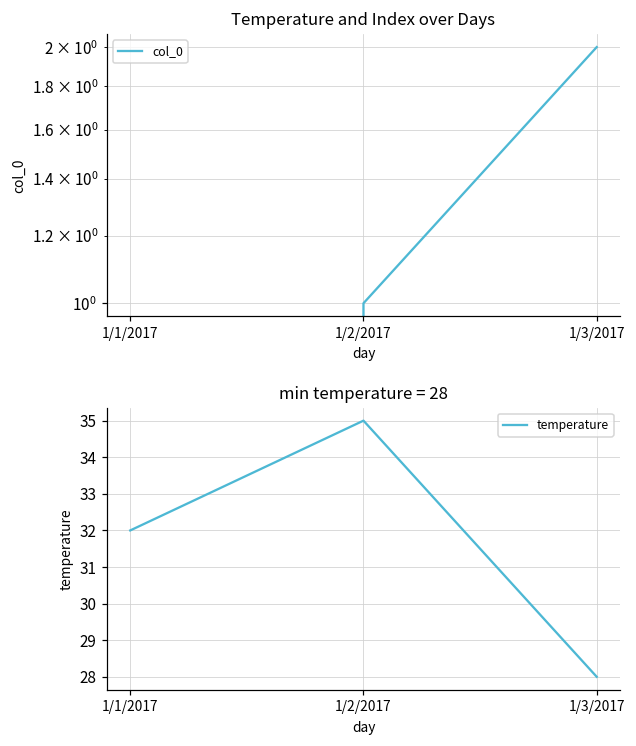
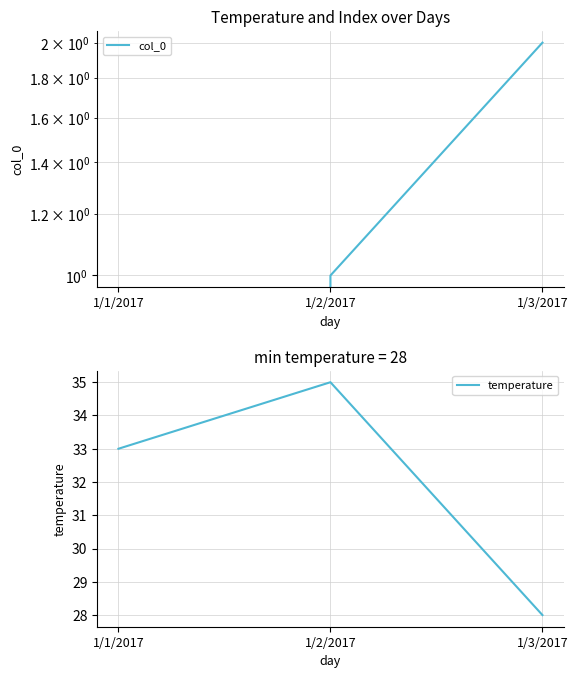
min temperature = 28, 1/1/2017: 32 -> 33
